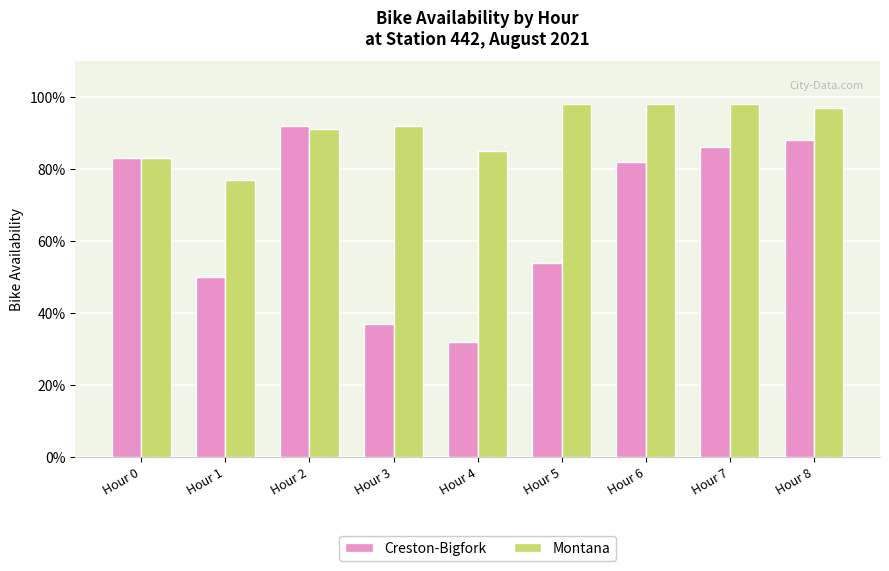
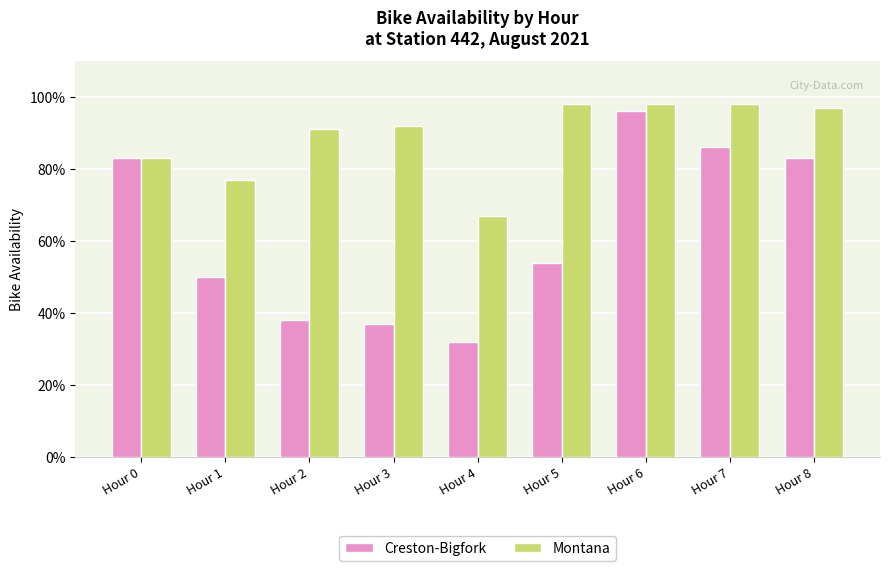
Creston-Bigfork, Hour 2: 92% -> 38%
Montana, Hour 4: 85% -> 67%
Creston-Bigfork, Hour 6: 82% -> 96%
Creston-Bigfork, Hour 8: 88% -> 83%
